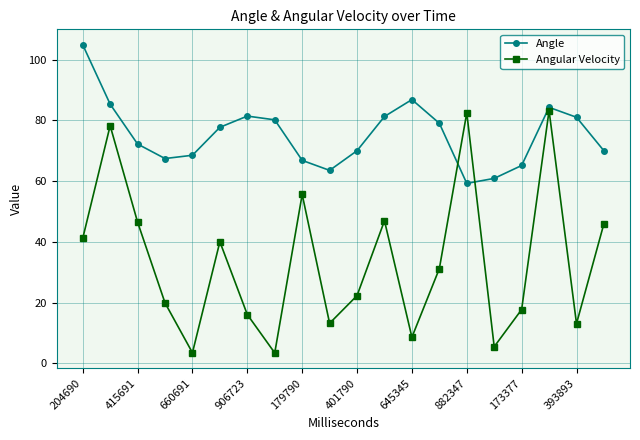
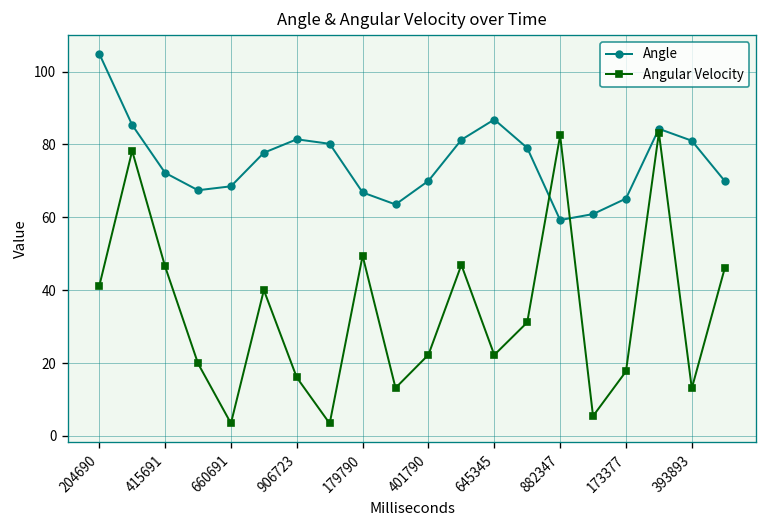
Angular Velocity, 179790: 56 -> 49
Angular Velocity, 645345: 9 -> 22
